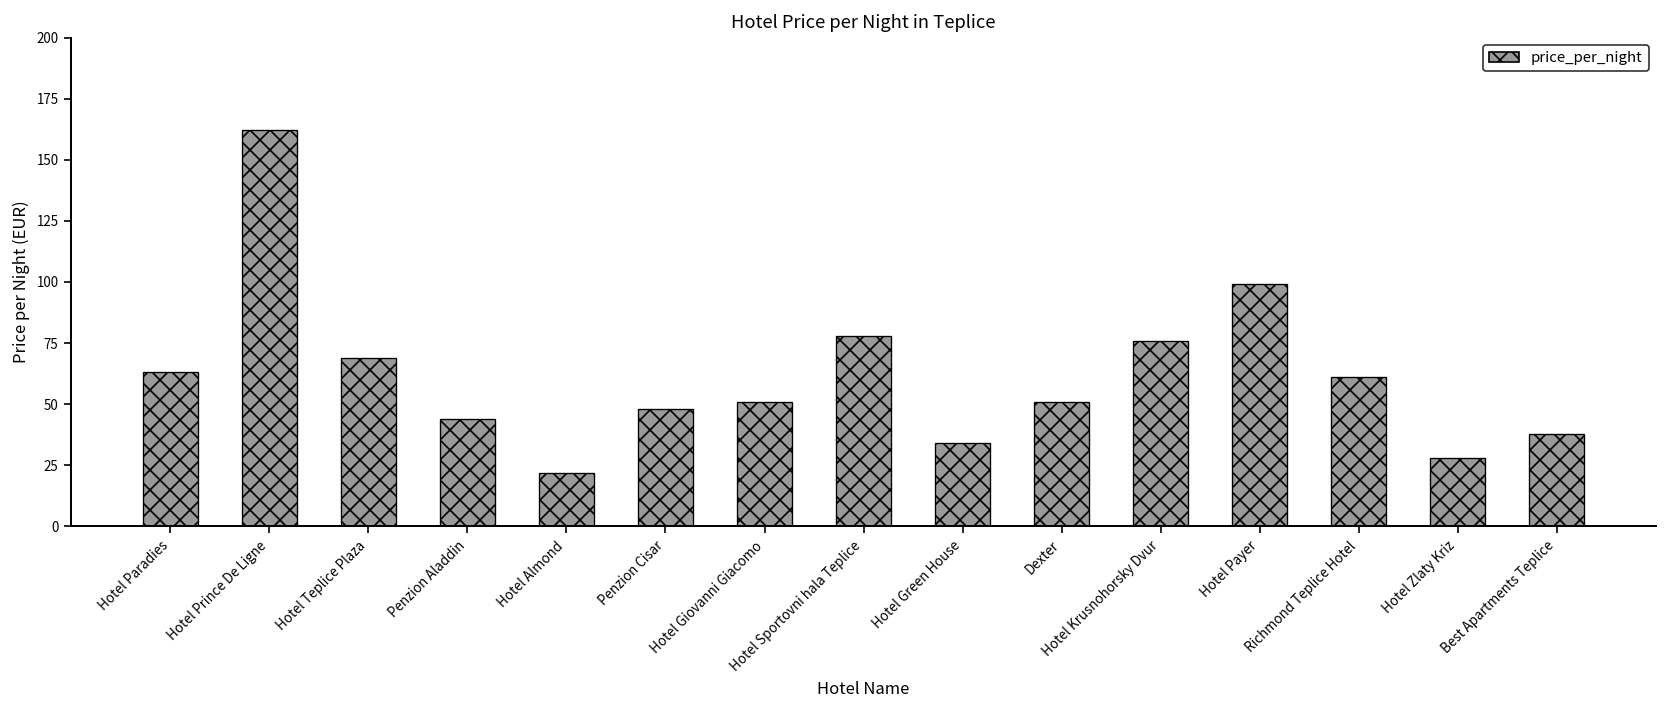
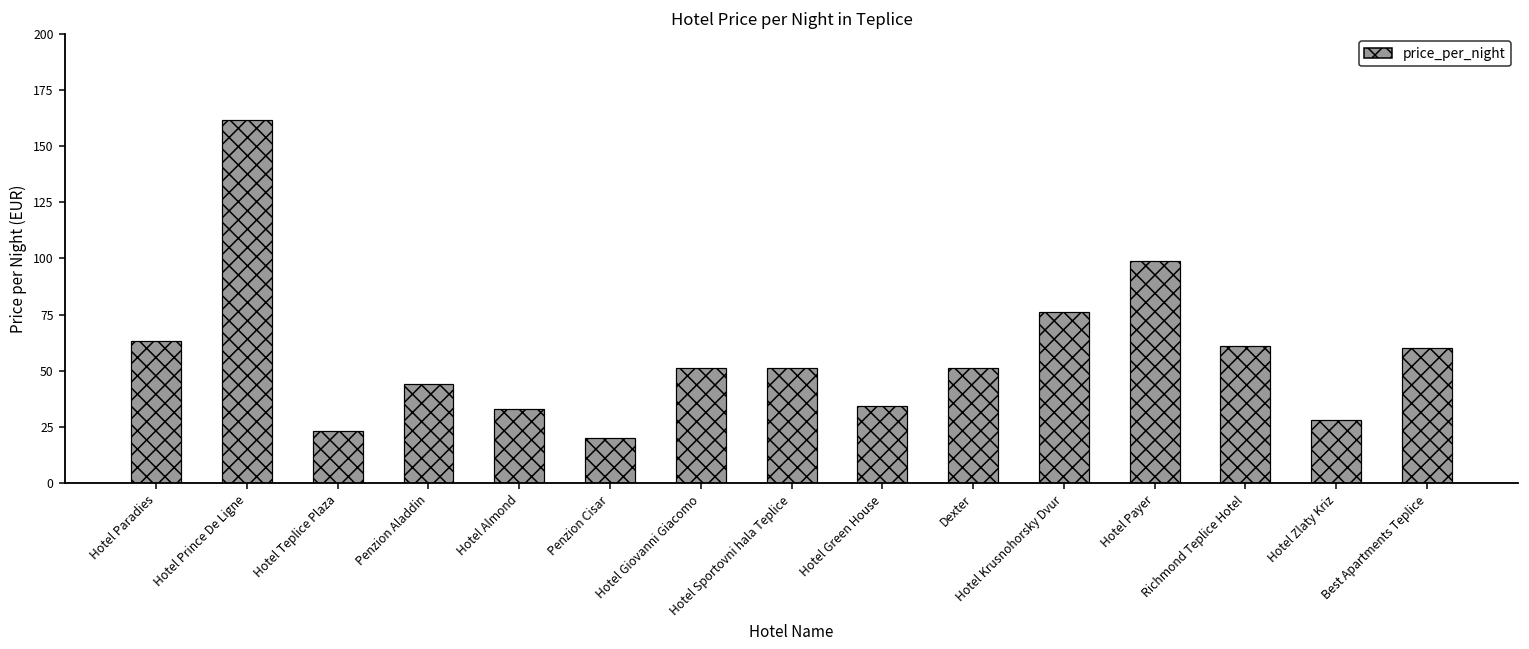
Hotel Teplice Plaza: 69 -> 23
Hotel Almond: 22 -> 33
Penzion Cisar: 48 -> 20
Hotel Sportovni hala Teplice: 78 -> 51
Best Apartments Teplice: 38 -> 60
